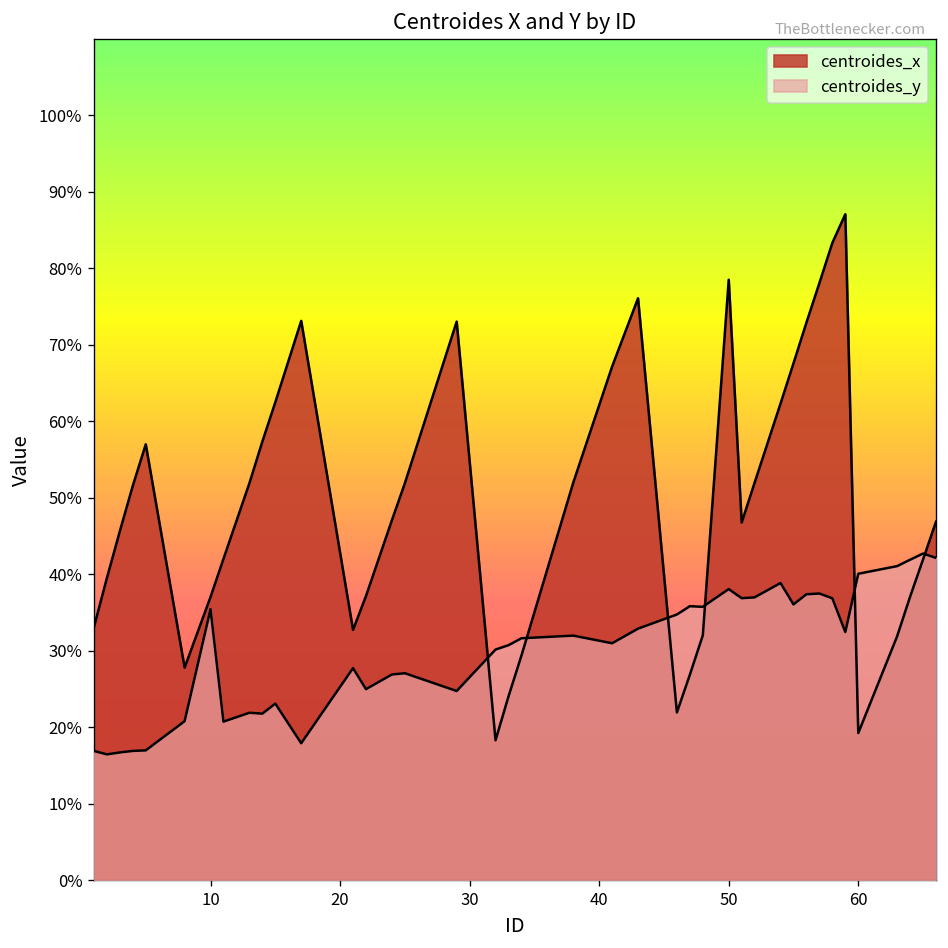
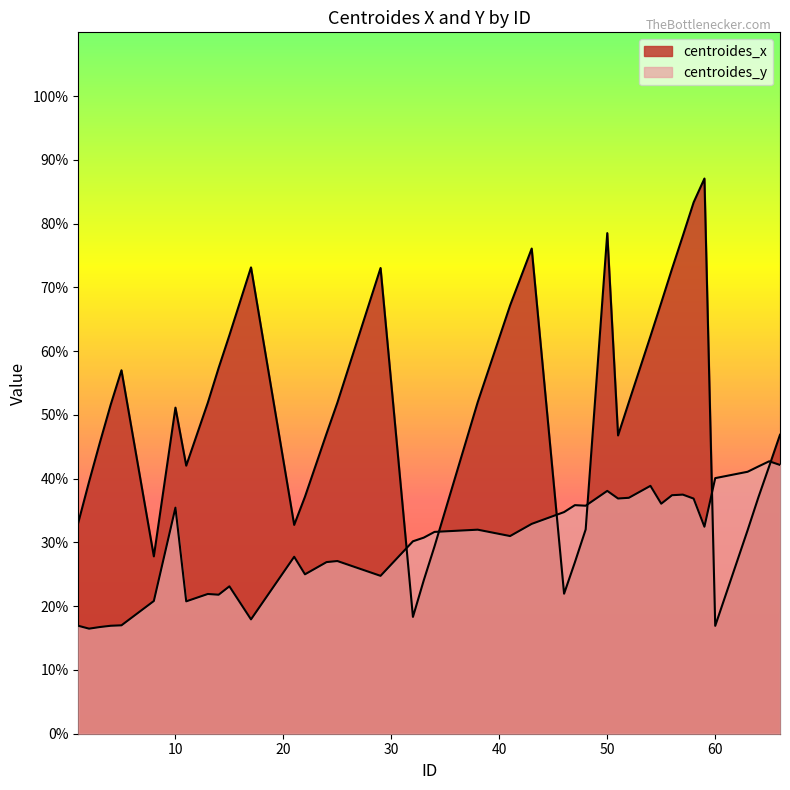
centroides_x, 10: 37% -> 51%
centroides_x, 60: 19% -> 17%
